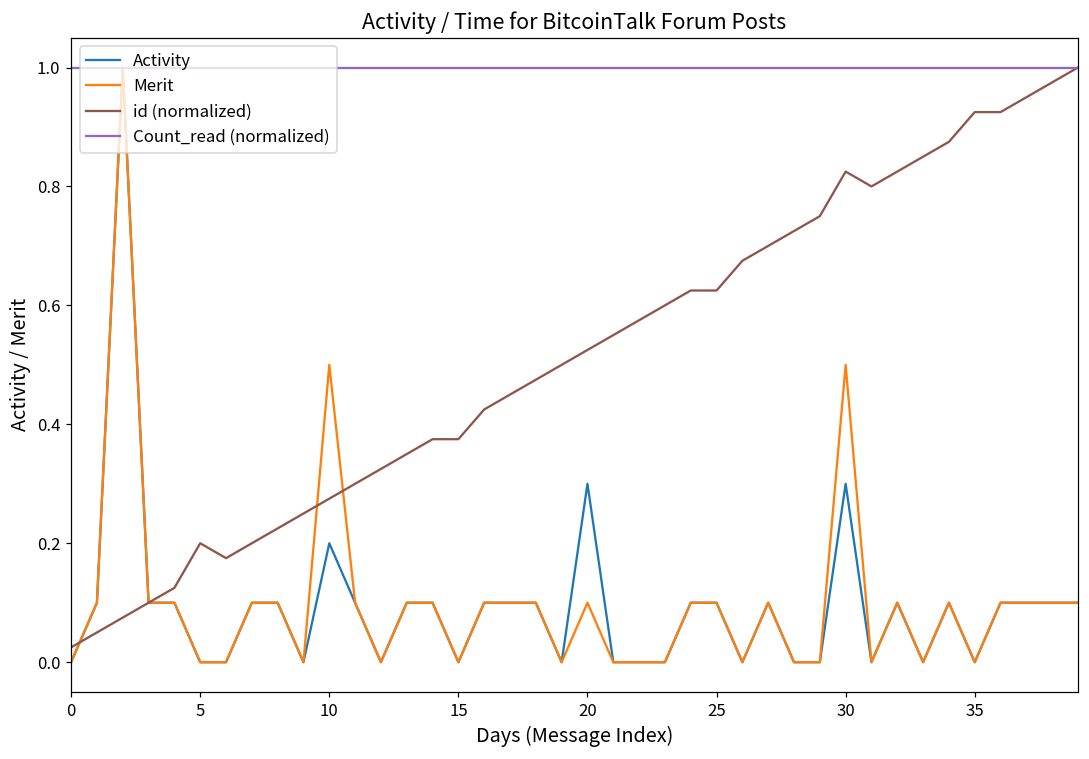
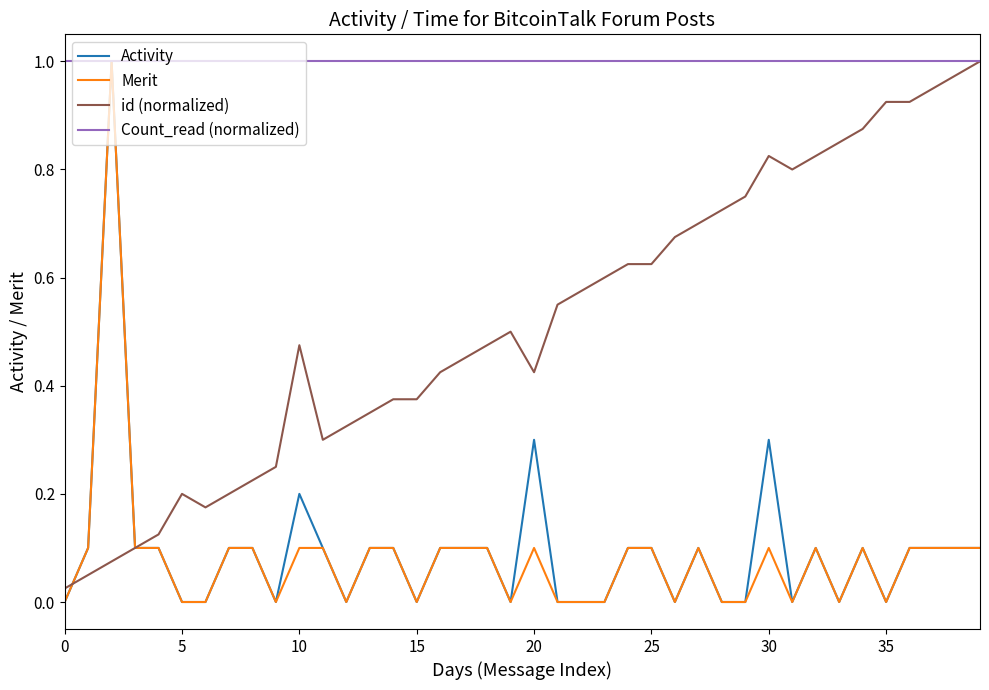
Merit, 10: 0.50 -> 0.10
id (normalized), 10: 0.28 -> 0.48
id (normalized), 20: 0.53 -> 0.43
Merit, 30: 0.50 -> 0.10
